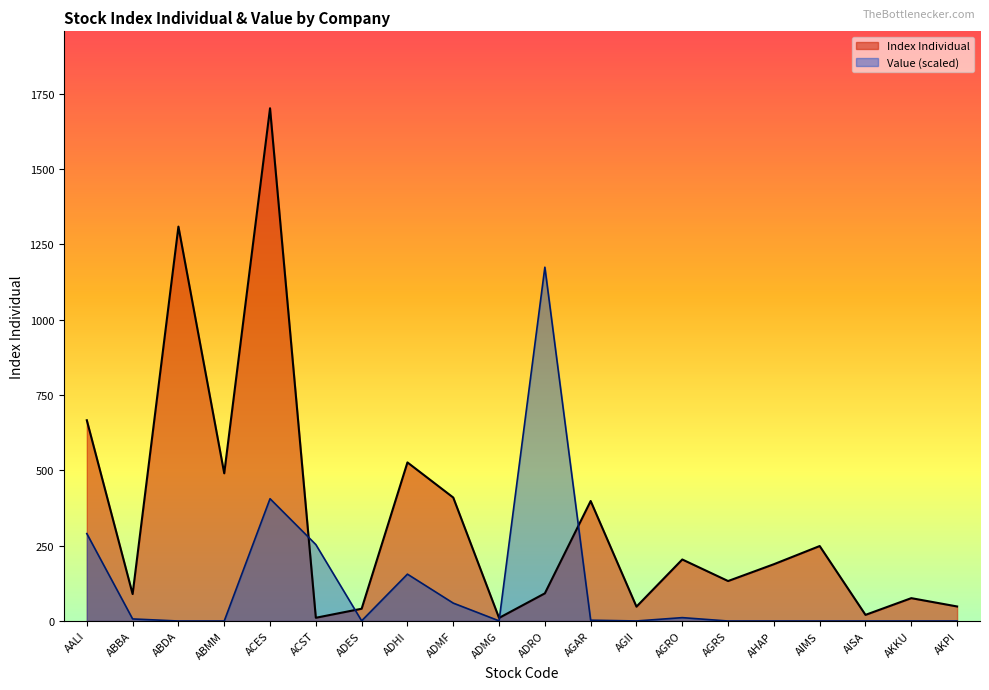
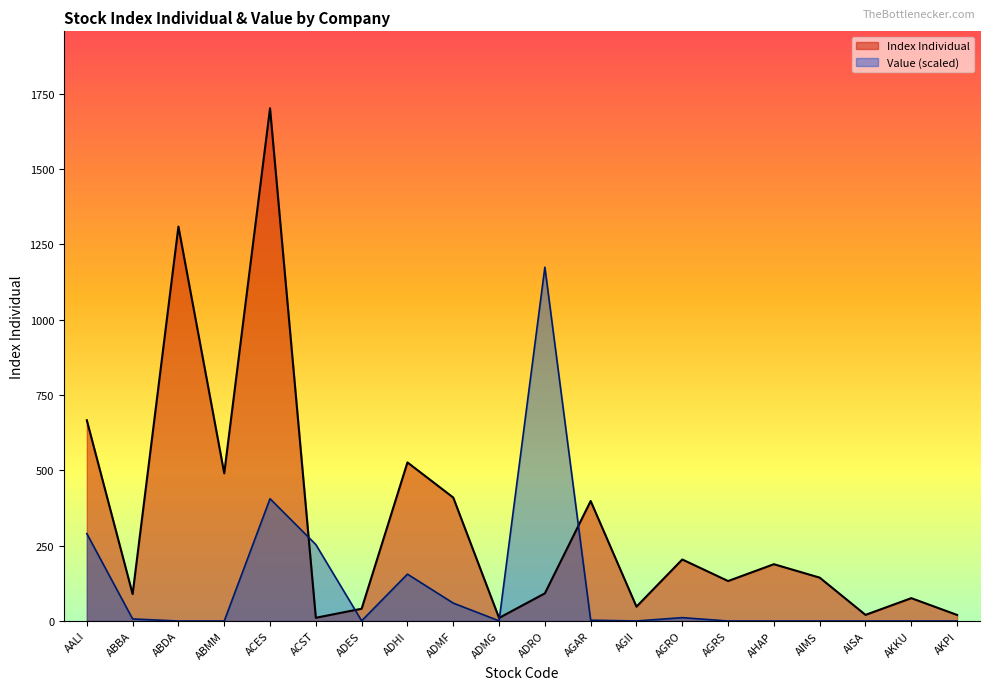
Index Individual, AIMS: 250 -> 140
Index Individual, AKPI: 50 -> 20
